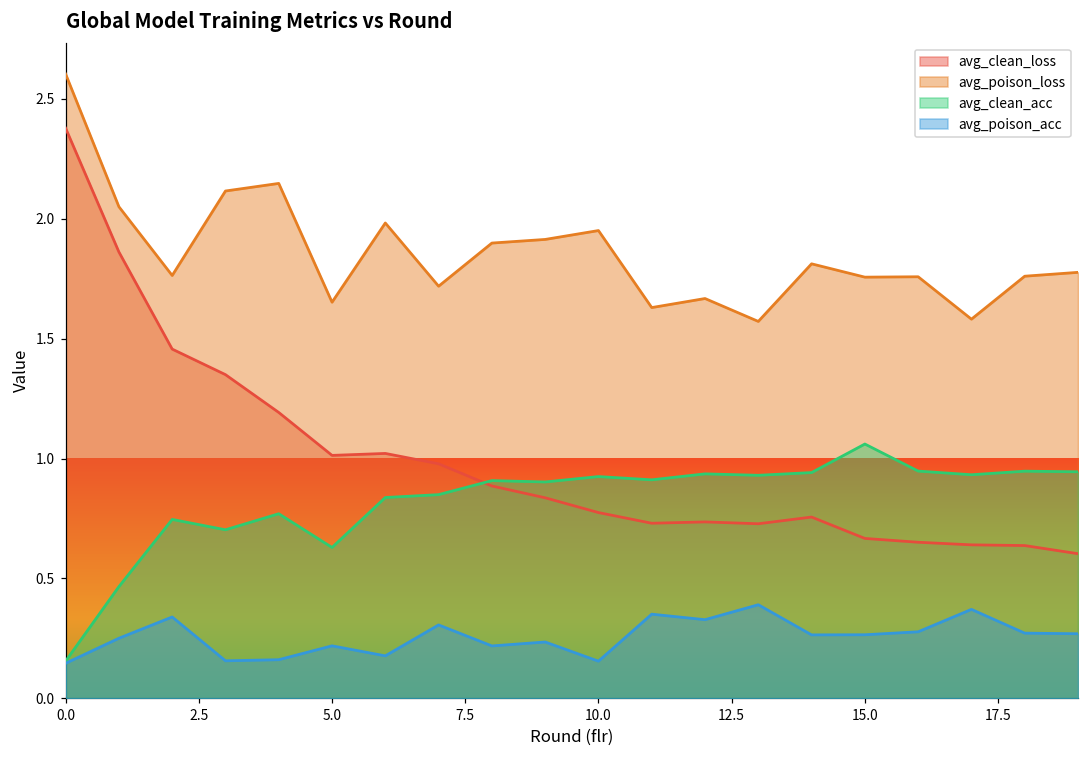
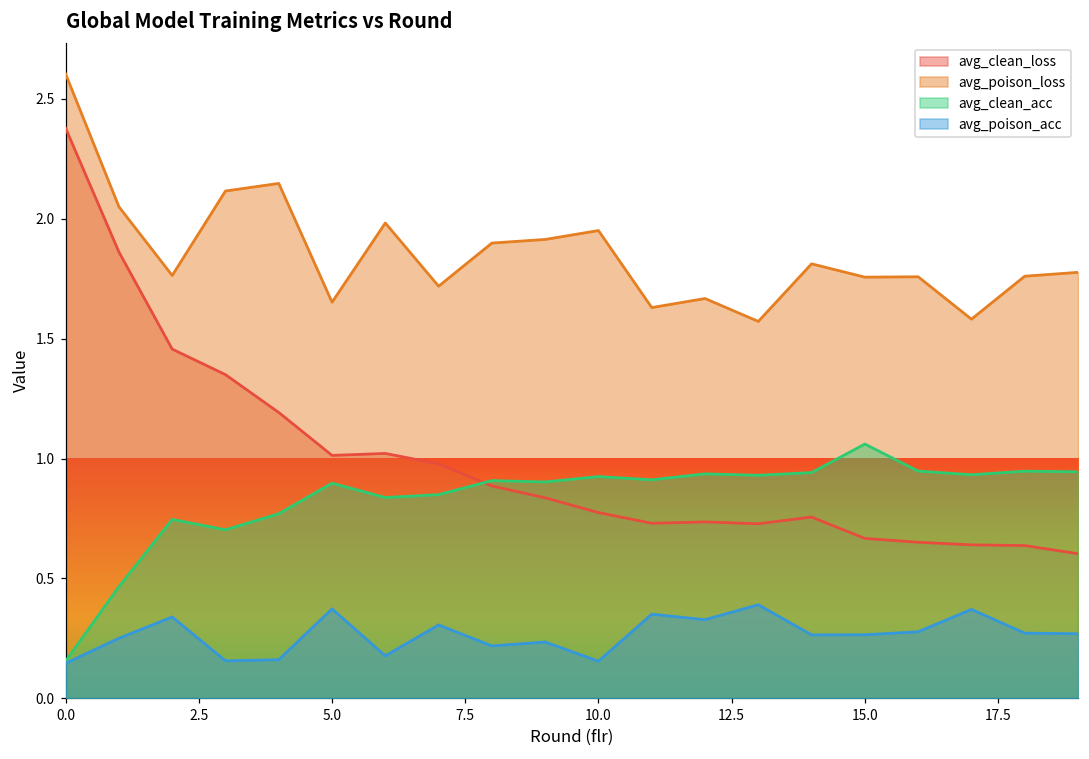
avg_clean_acc, 5.0: 0.63 -> 0.90
avg_poison_acc, 5.0: 0.22 -> 0.37
